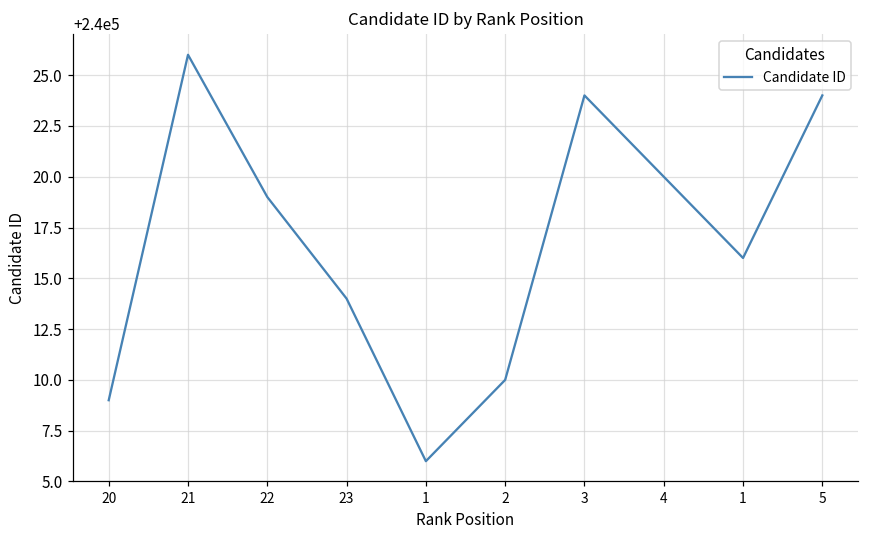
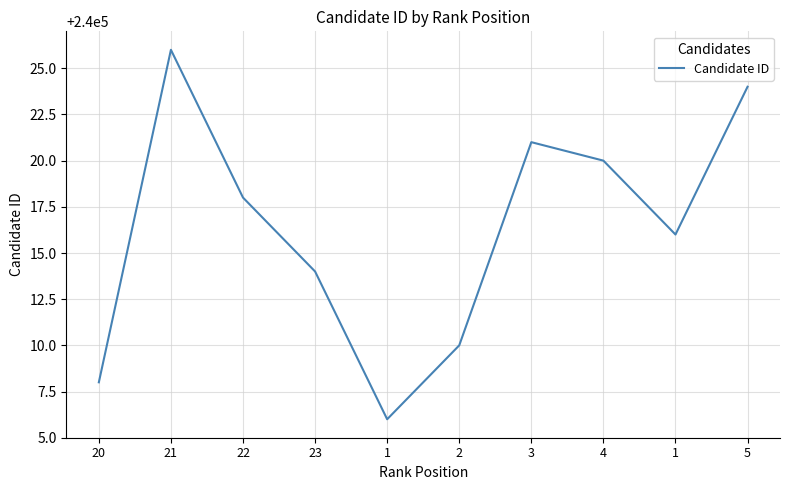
20: 240009 -> 240008
22: 240019 -> 240018
3: 240024 -> 240021
